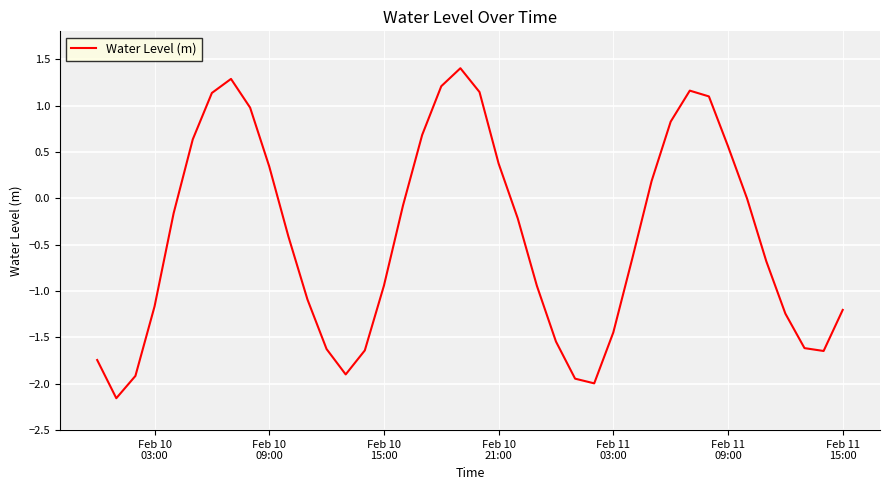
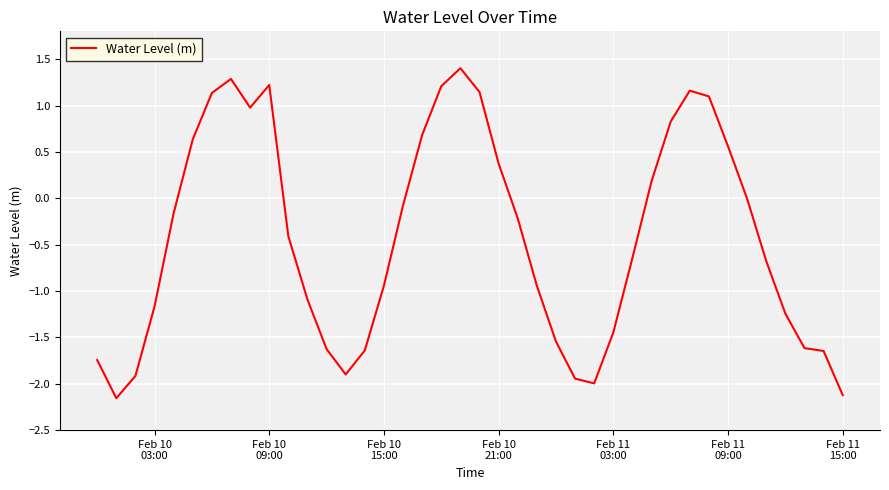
Feb 10 09:00: 0.3 -> 1.2
Feb 11 15:00: -1.2 -> -2.1
